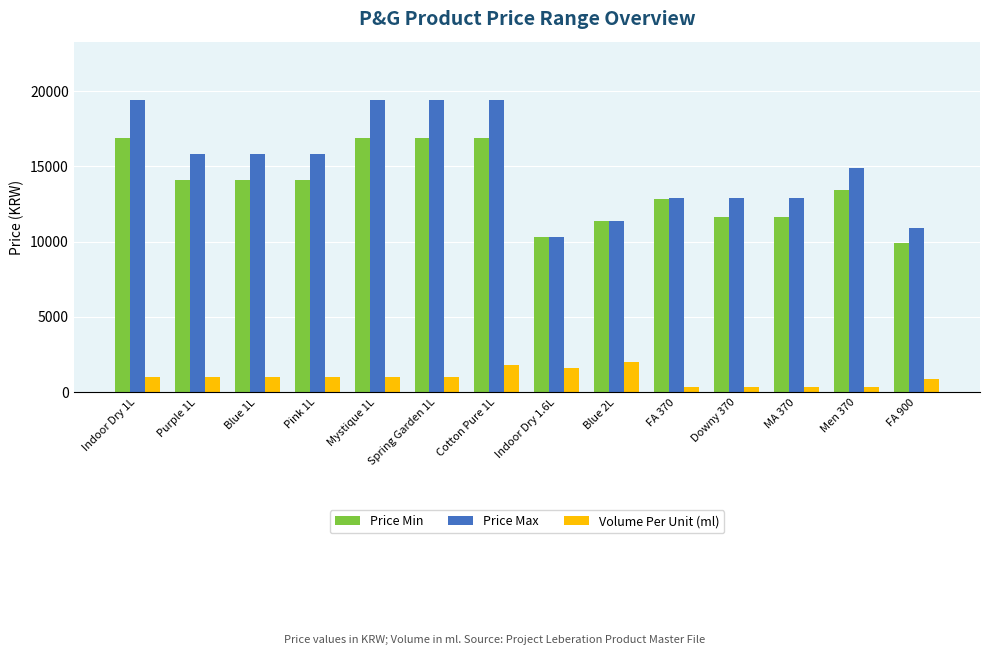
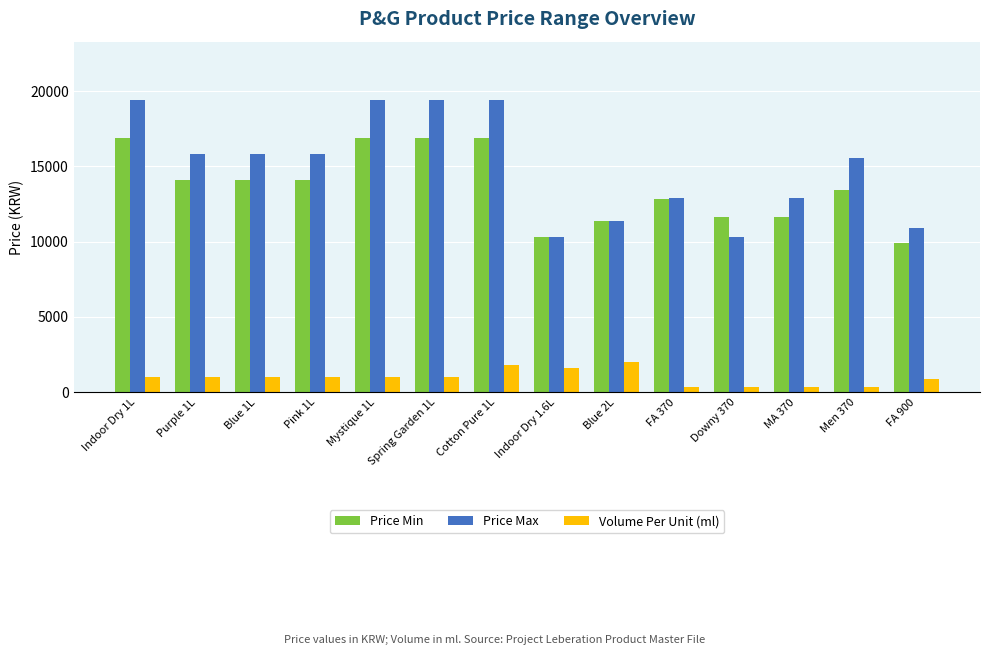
Price Max, Downy 370: 12900 -> 10300
Price Max, Men 370: 14900 -> 15500
